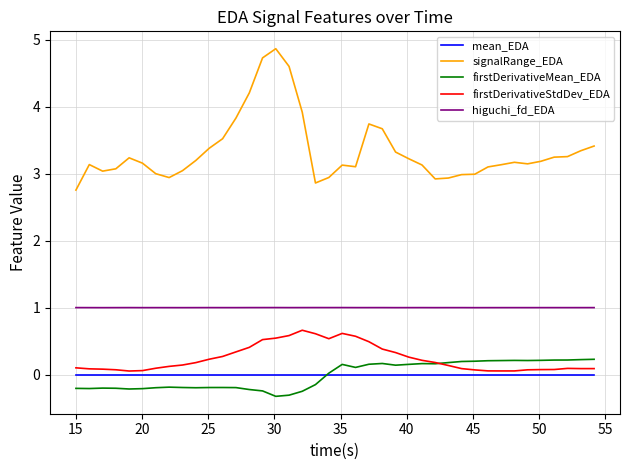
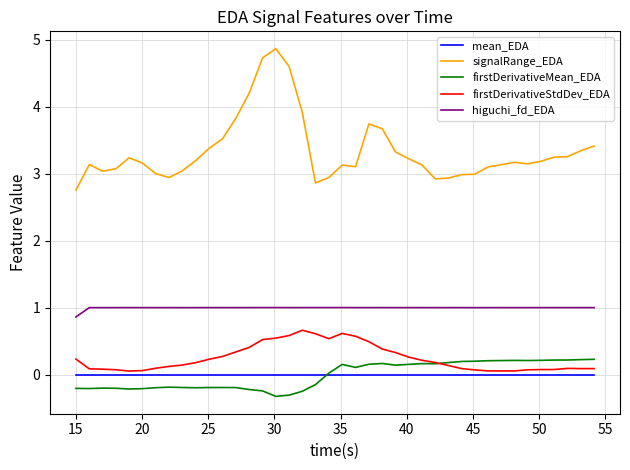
firstDerivativeStdDev_EDA, 15: 0.1 -> 0.2
higuchi_fd_EDA, 15: 1.0 -> 0.9
